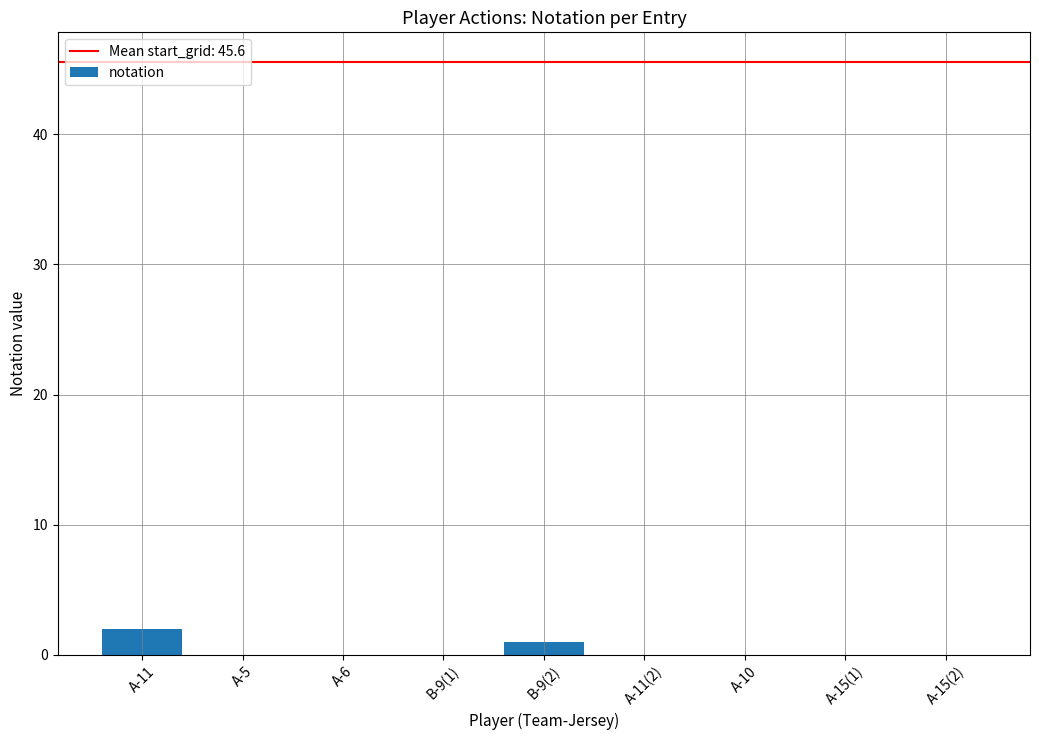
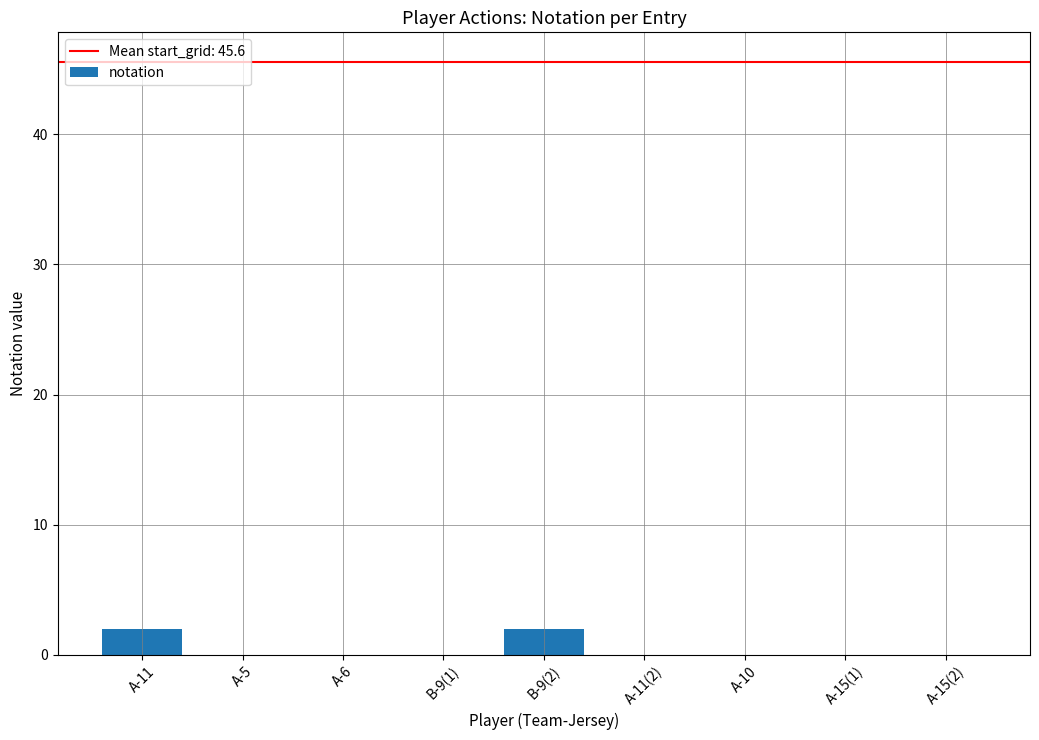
B-9(2): 1 -> 2
